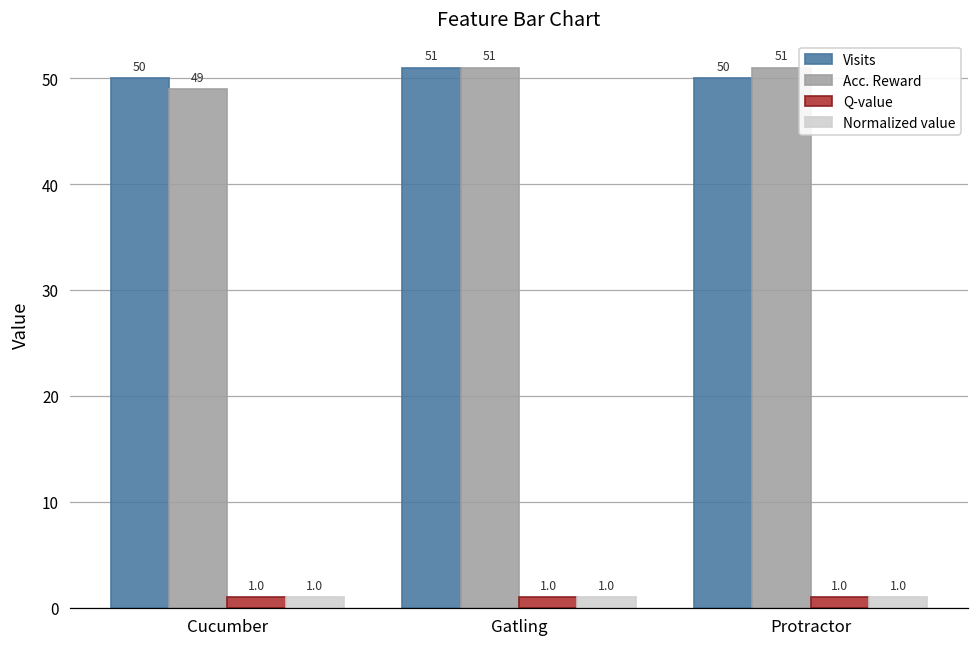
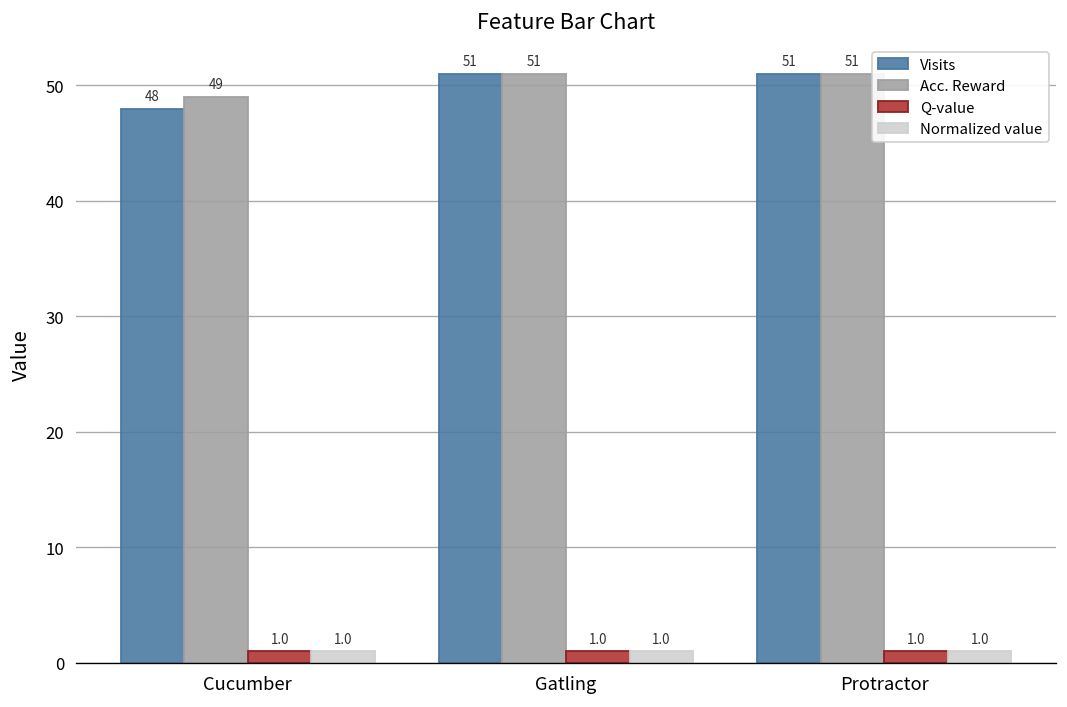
Visits, Cucumber: 50 -> 48
Visits, Protractor: 50 -> 51
